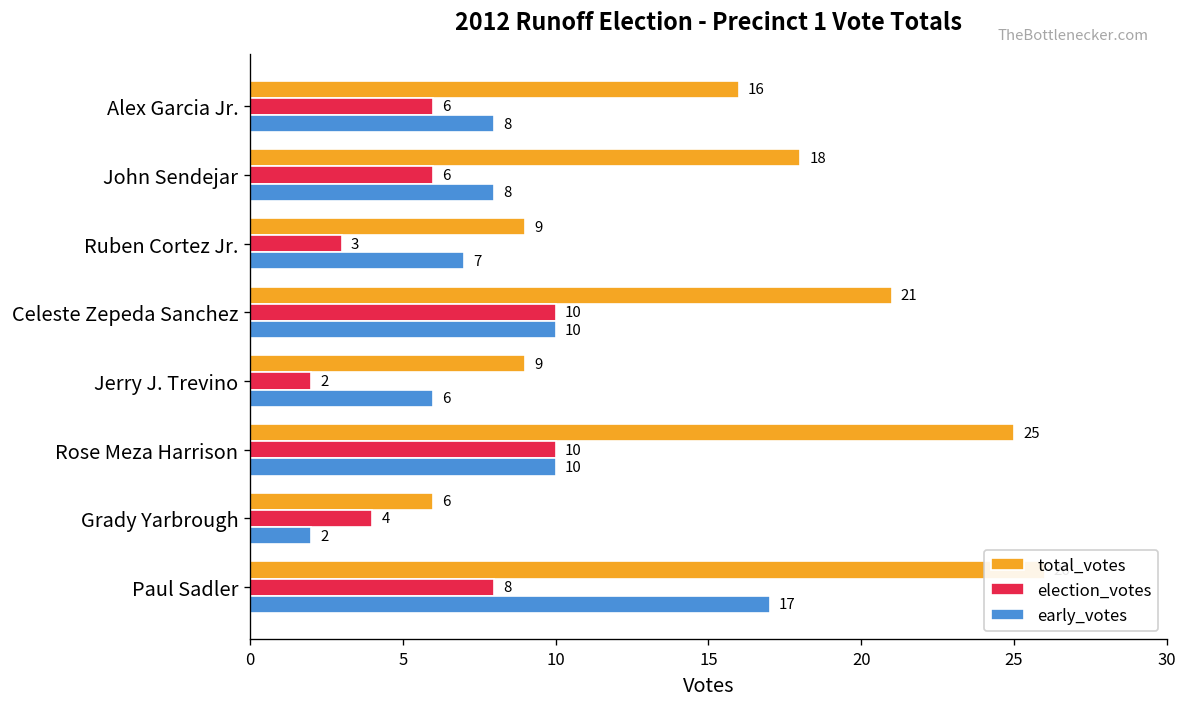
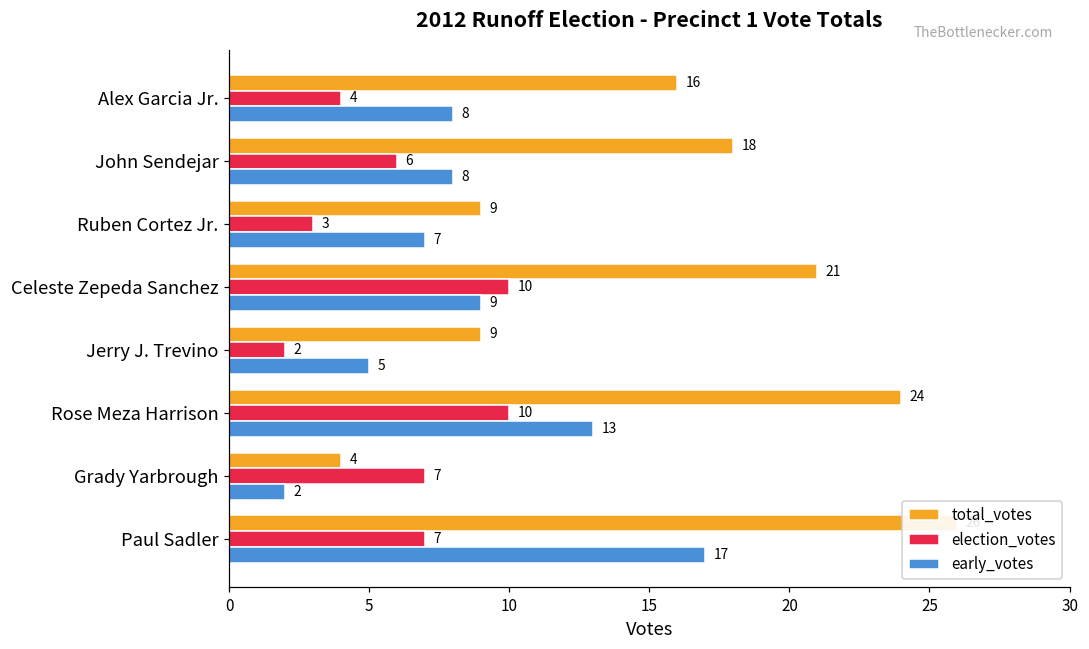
election_votes, Alex Garcia Jr.: 6 -> 4
early_votes, Celeste Zepeda Sanchez: 10 -> 9
early_votes, Jerry J. Trevino: 6 -> 5
total_votes, Rose Meza Harrison: 25 -> 24
early_votes, Rose Meza Harrison: 10 -> 13
total_votes, Grady Yarbrough: 6 -> 4
election_votes, Grady Yarbrough: 4 -> 7
election_votes, Paul Sadler: 8 -> 7
